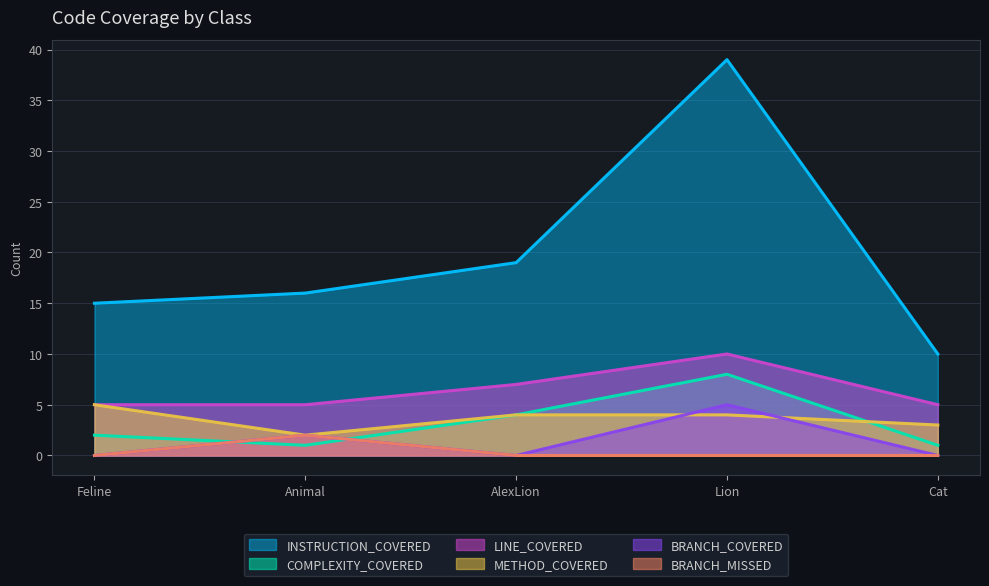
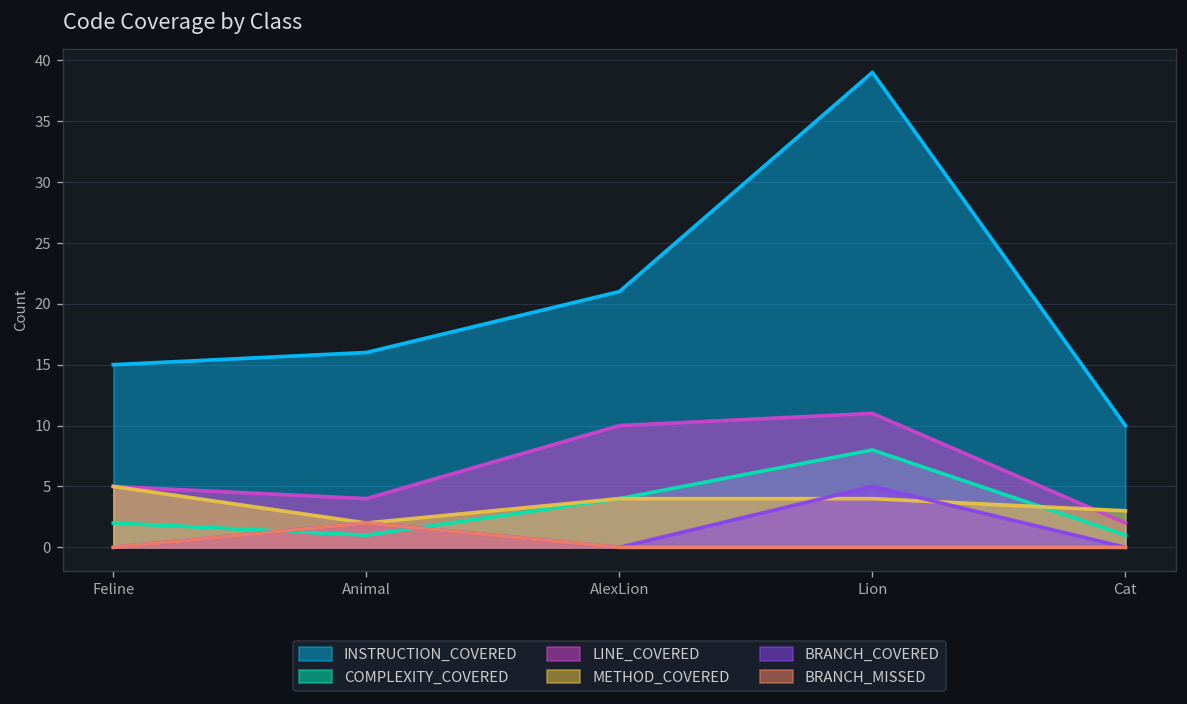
LINE_COVERED, Animal: 5 -> 4
INSTRUCTION_COVERED, AlexLion: 19 -> 21
LINE_COVERED, AlexLion: 7 -> 10
LINE_COVERED, Lion: 10 -> 11
LINE_COVERED, Cat: 5 -> 2
